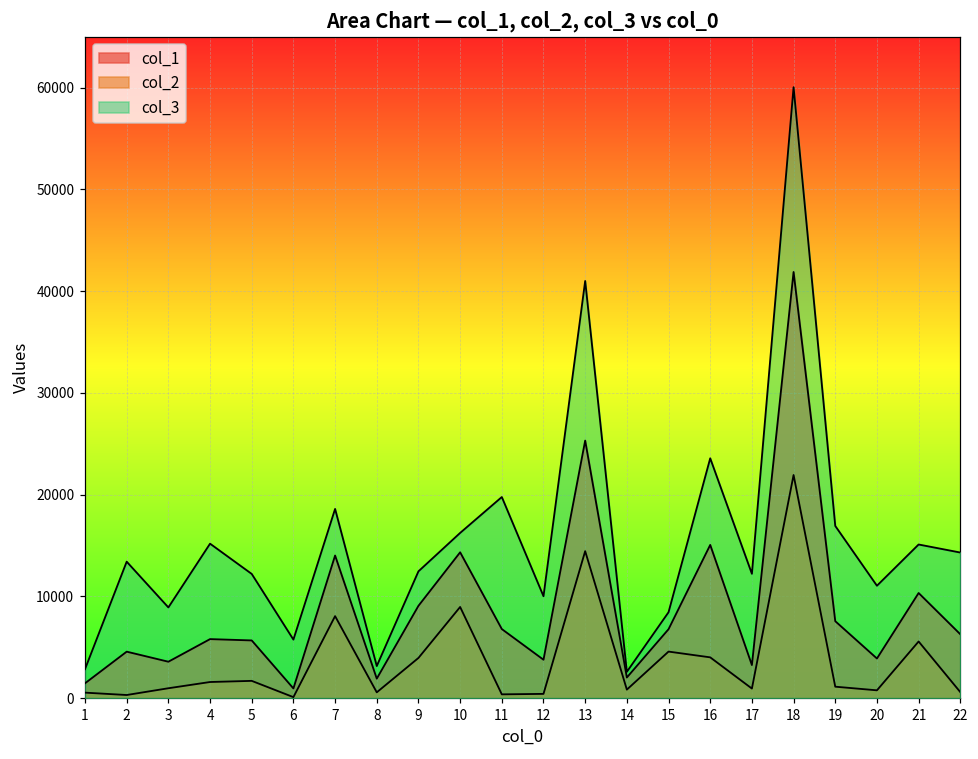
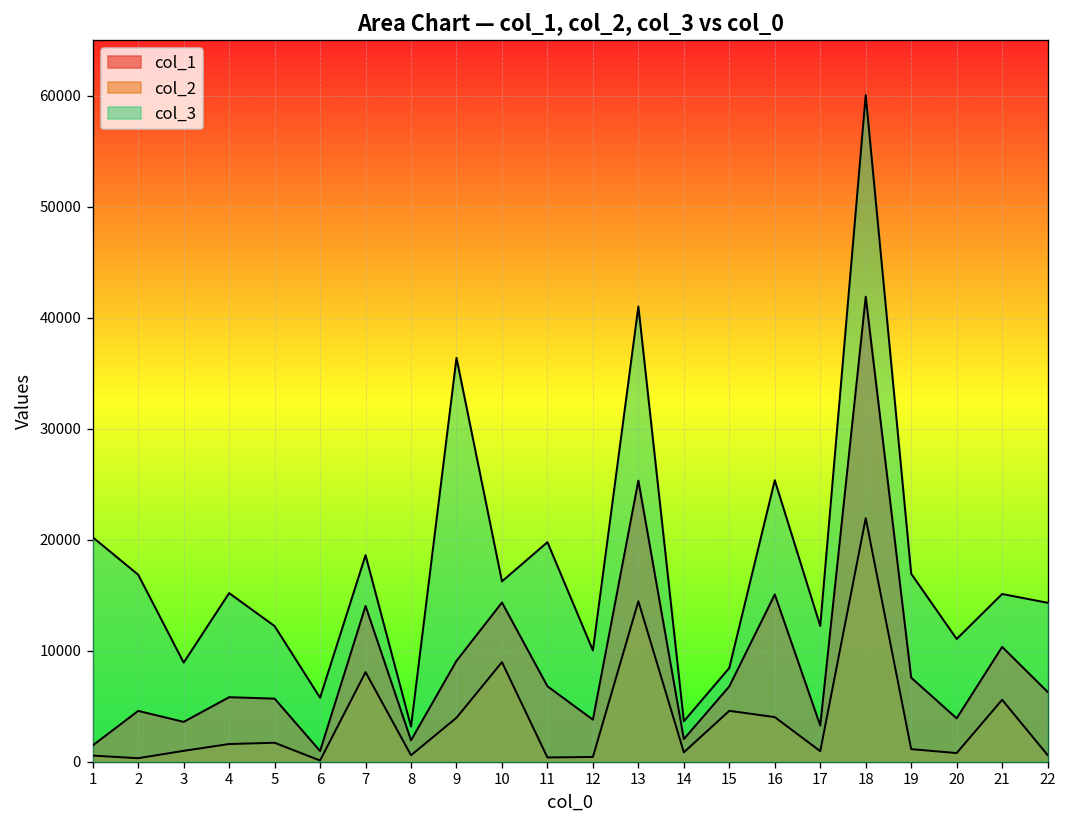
col_3, 1: 3000 -> 20000
col_3, 2: 13000 -> 17000
col_3, 9: 12000 -> 36000
col_3, 14: 3000 -> 4000
col_3, 16: 24000 -> 25000
